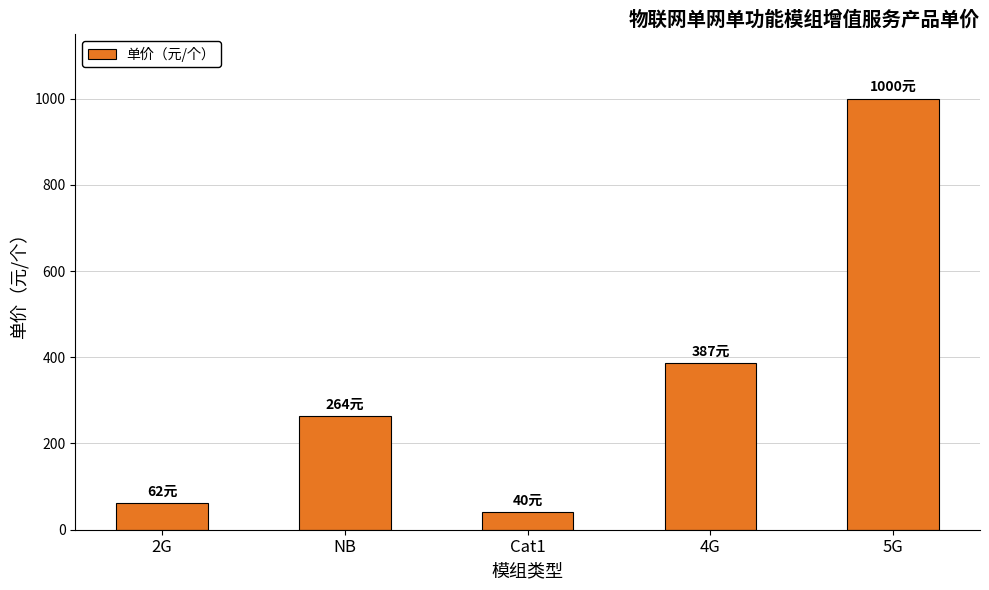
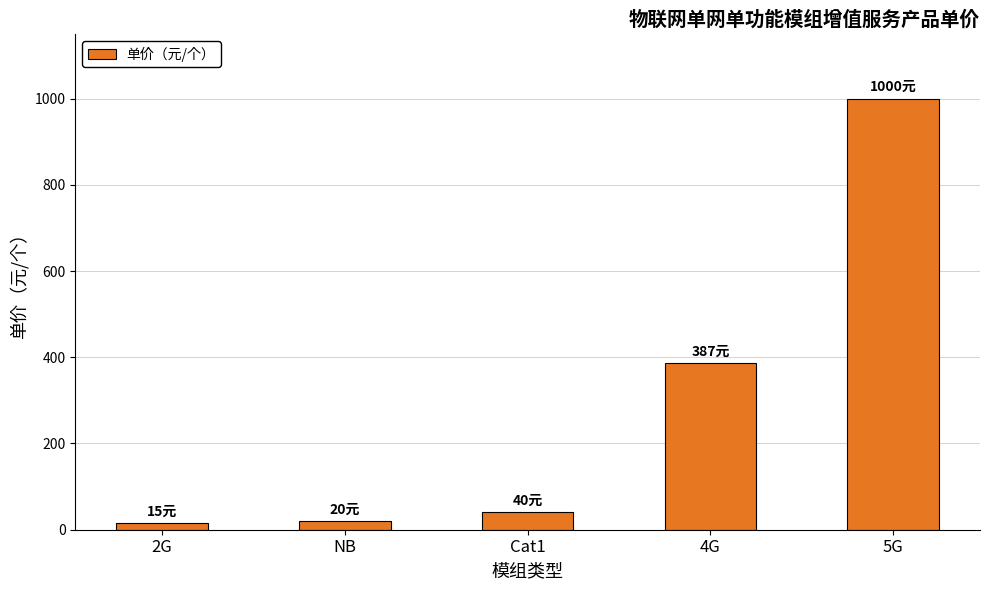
2G: 62元 -> 15元
NB: 264元 -> 20元
